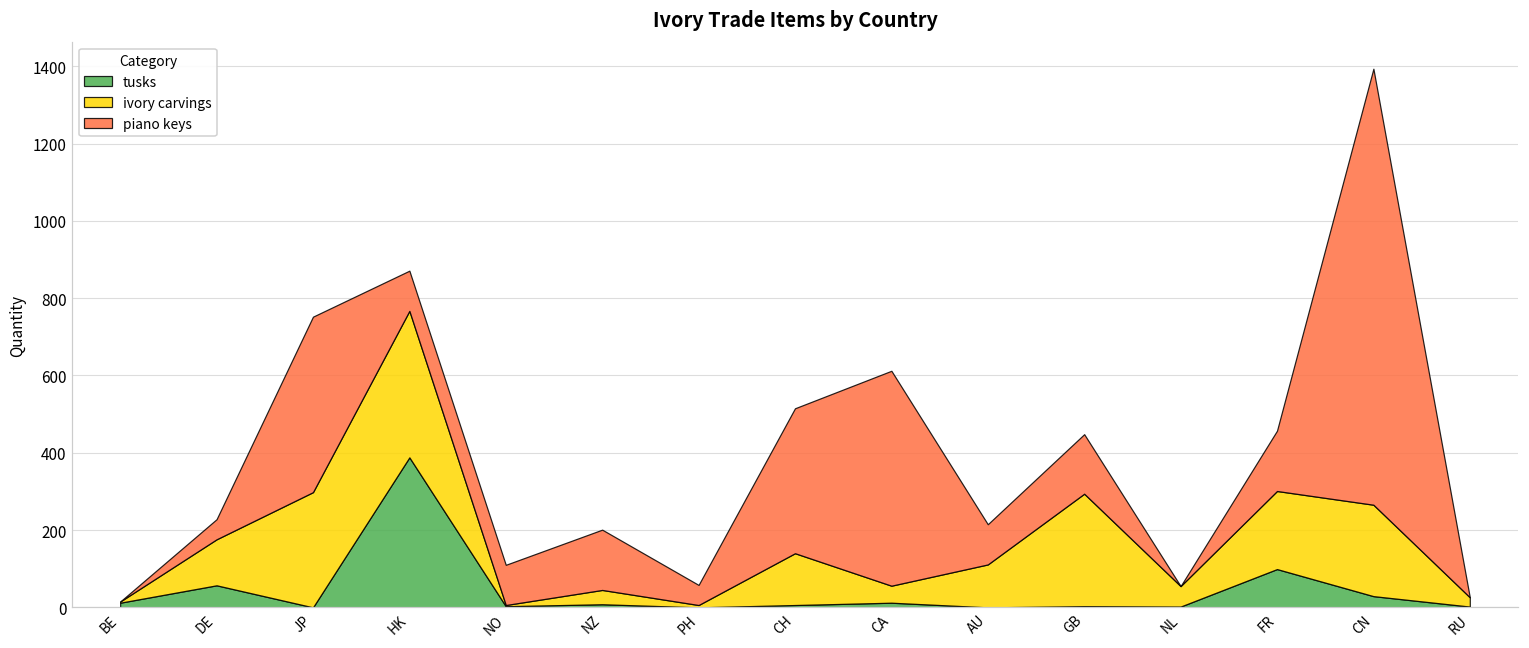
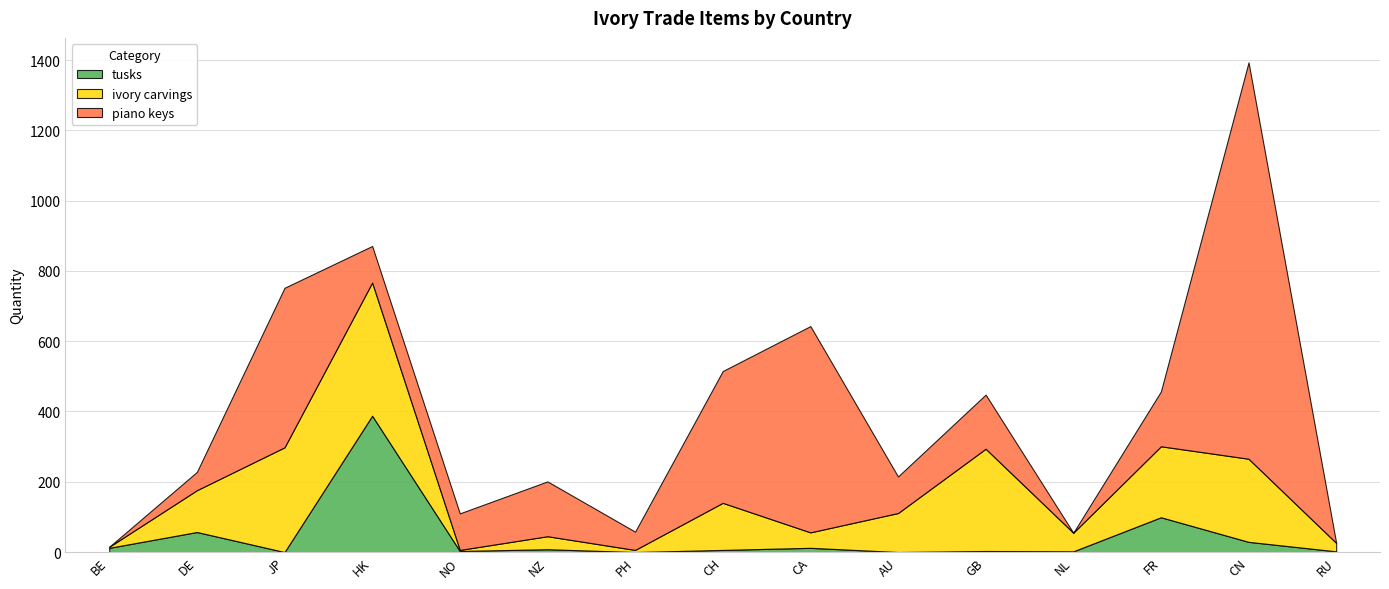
piano keys, CA: 560 -> 590
